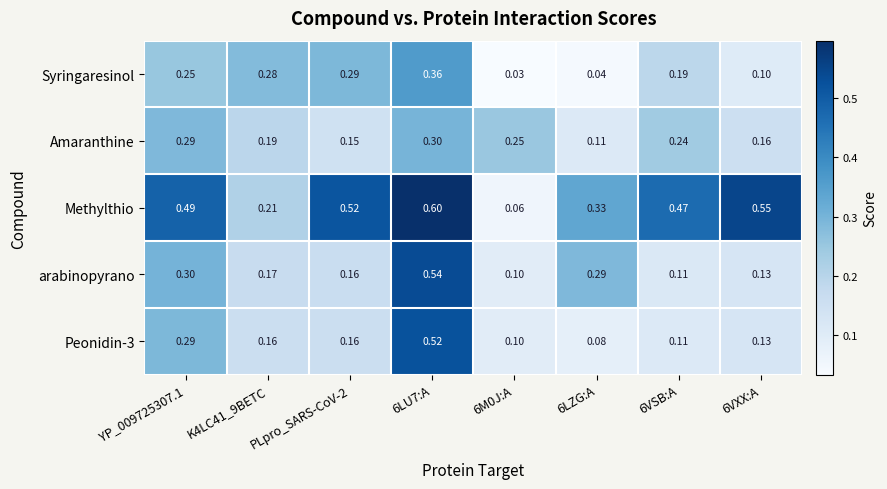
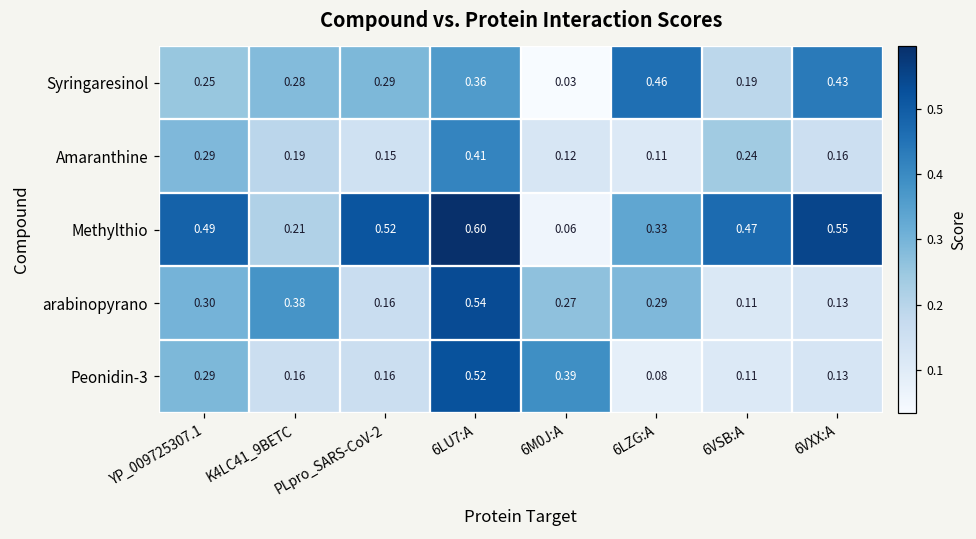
Syringaresinol, 6LZG:A: 0.04 -> 0.46
Syringaresinol, 6VXX:A: 0.10 -> 0.43
Amaranthine, 6LU7:A: 0.30 -> 0.41
Amaranthine, 6M0J:A: 0.25 -> 0.12
arabinopyrano, K4LC41_9BETC: 0.17 -> 0.38
arabinopyrano, 6M0J:A: 0.10 -> 0.27
Peonidin-3, 6M0J:A: 0.10 -> 0.39
